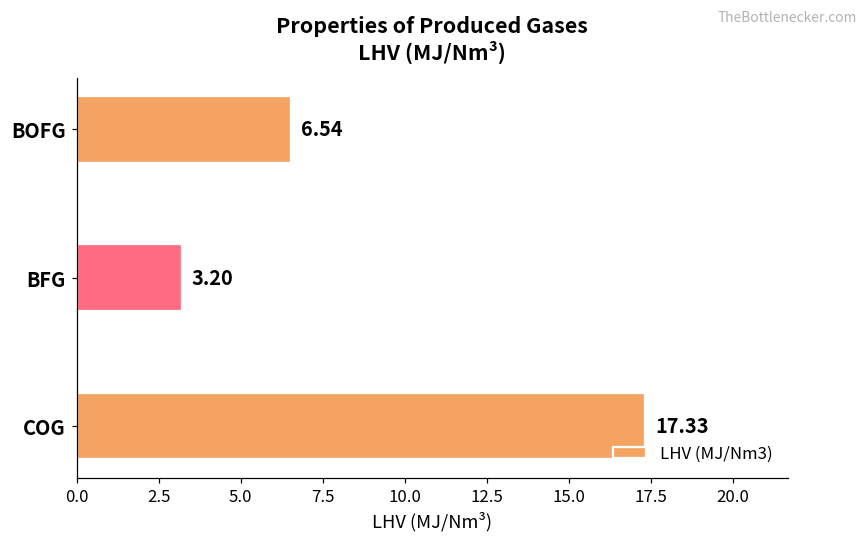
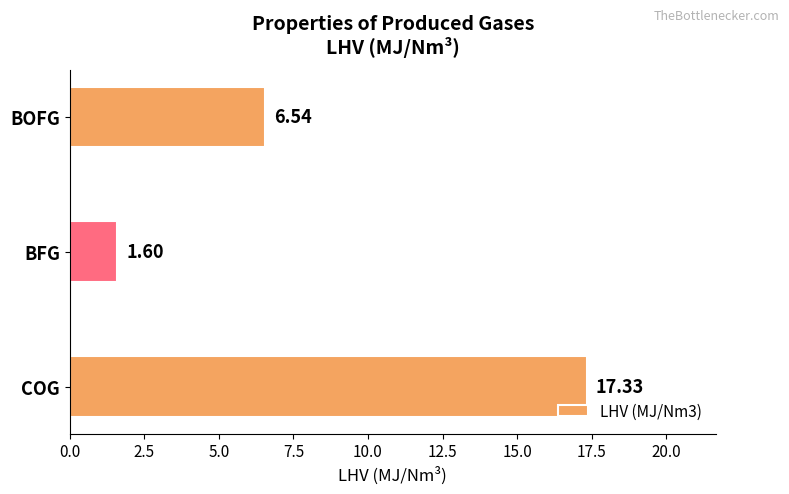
BFG: 3.20 -> 1.60
